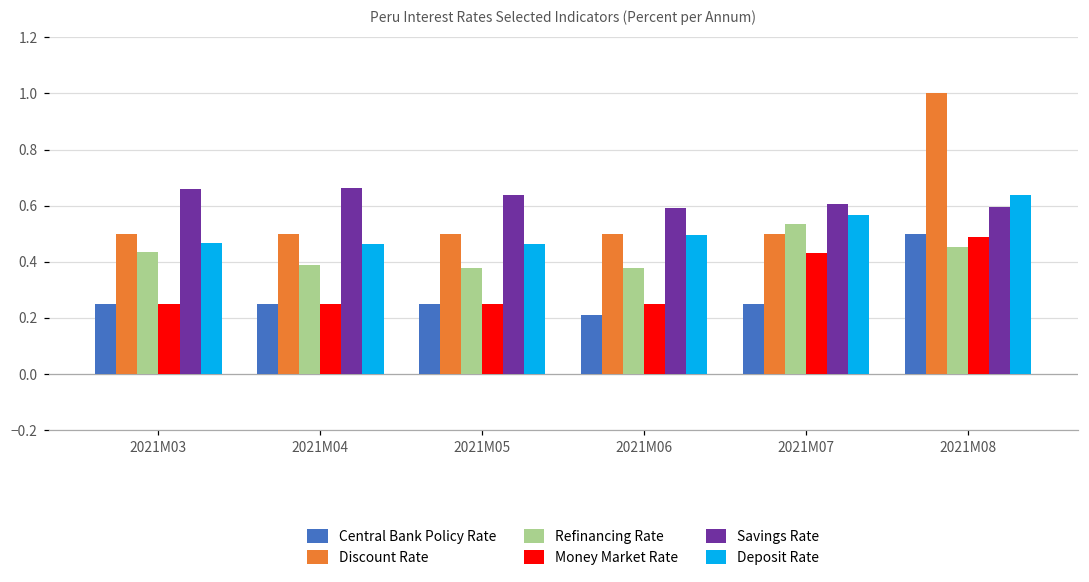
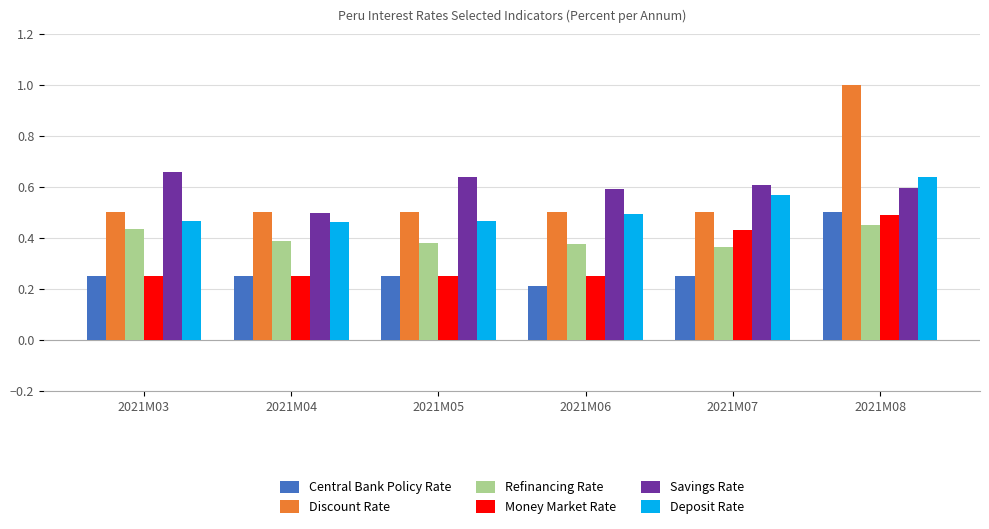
Savings Rate, 2021M04: 0.66 -> 0.50
Refinancing Rate, 2021M07: 0.53 -> 0.36
